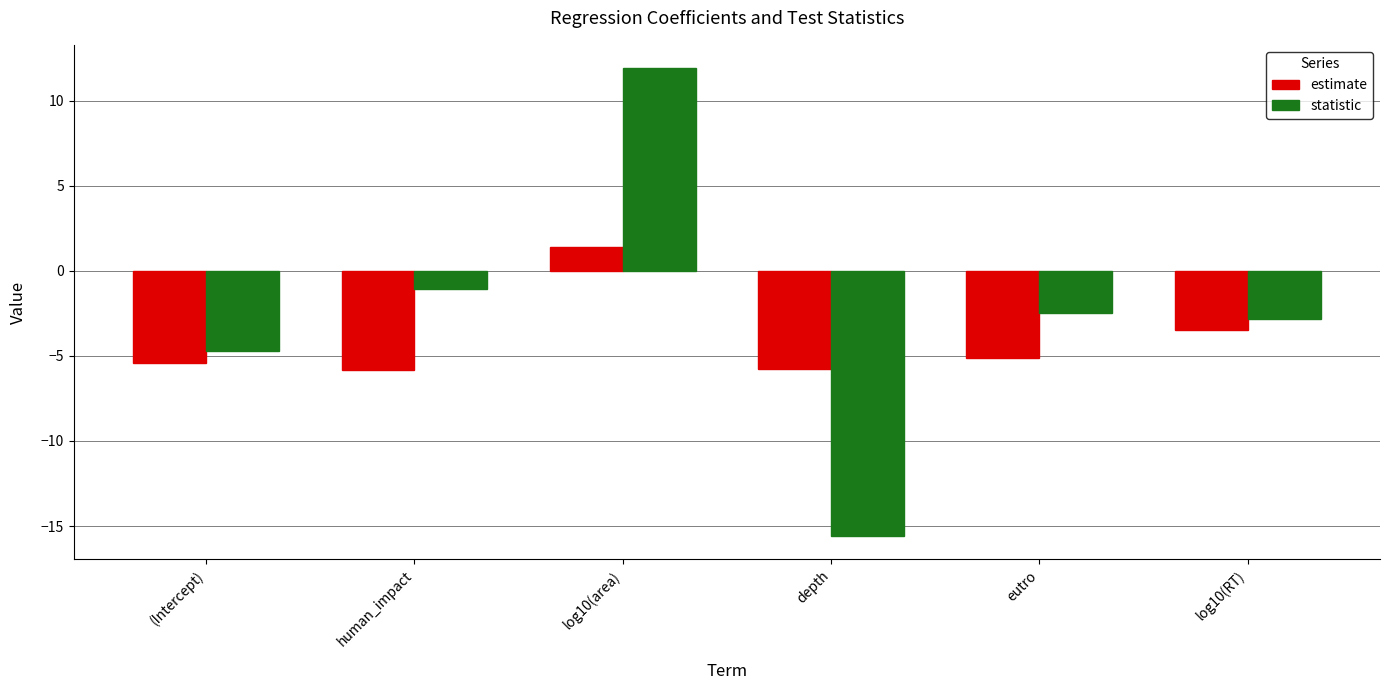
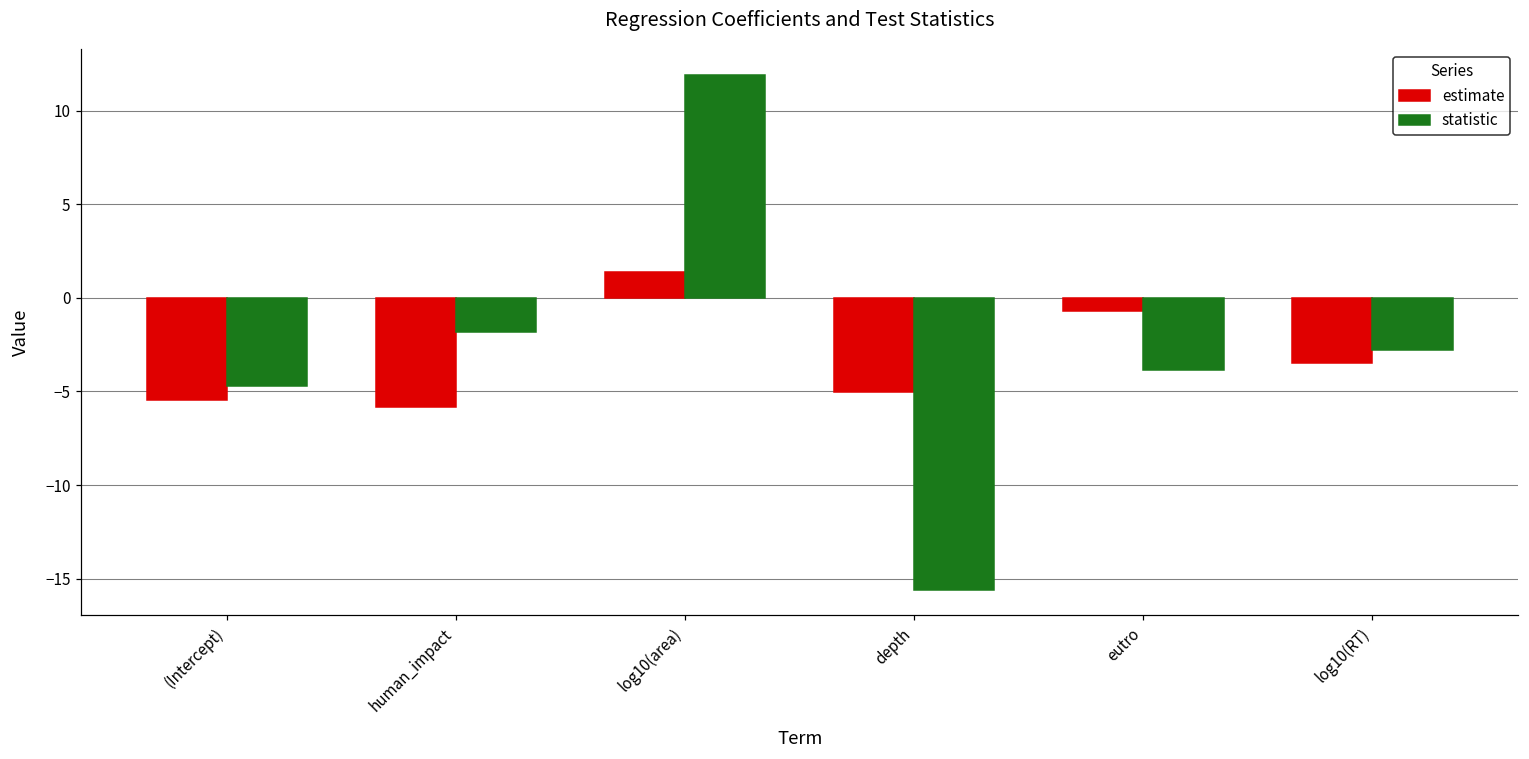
statistic, human_impact: -1.1 -> -1.8
estimate, depth: -5.8 -> -5.0
estimate, eutro: -5.1 -> -0.7
statistic, eutro: -2.5 -> -3.9
